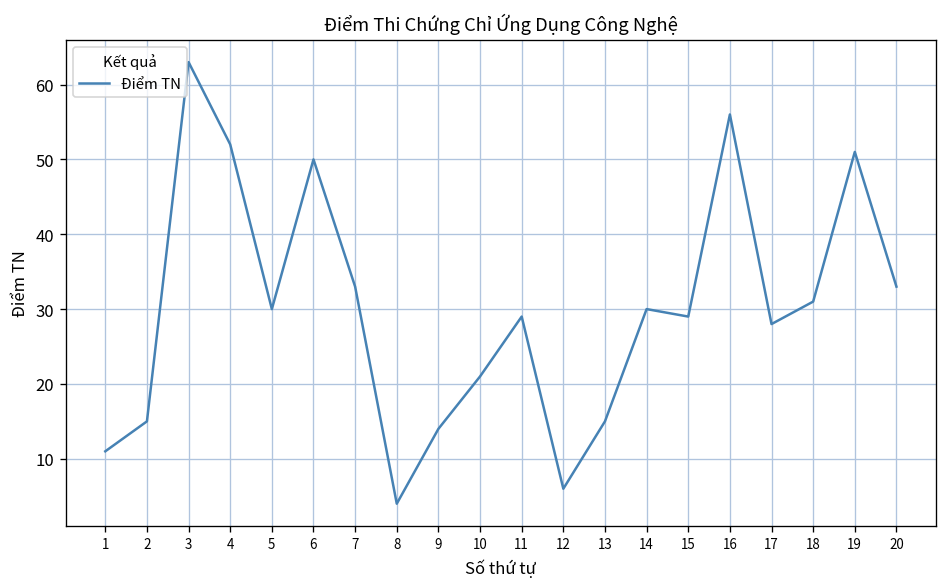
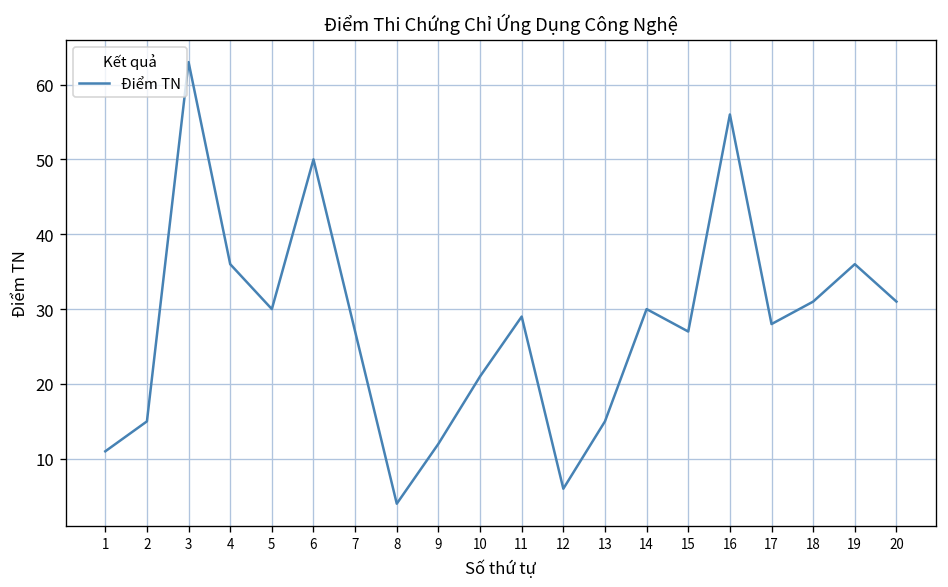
4: 52 -> 36
7: 33 -> 27
9: 14 -> 12
15: 29 -> 27
19: 51 -> 36
20: 33 -> 31
